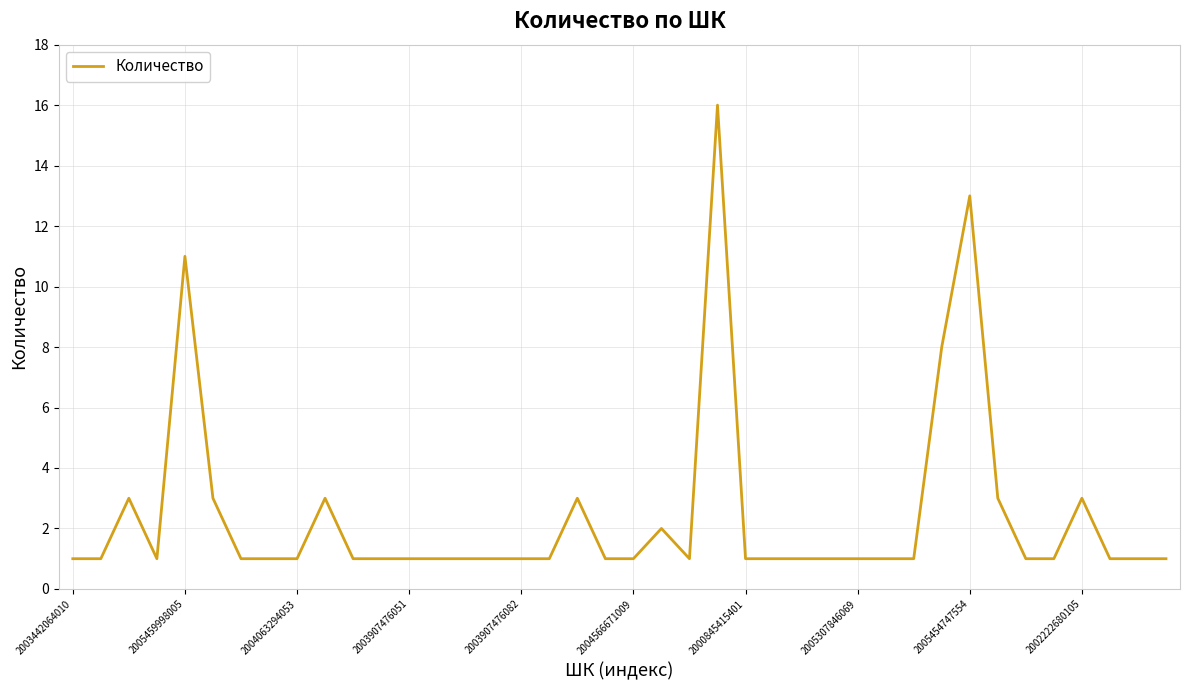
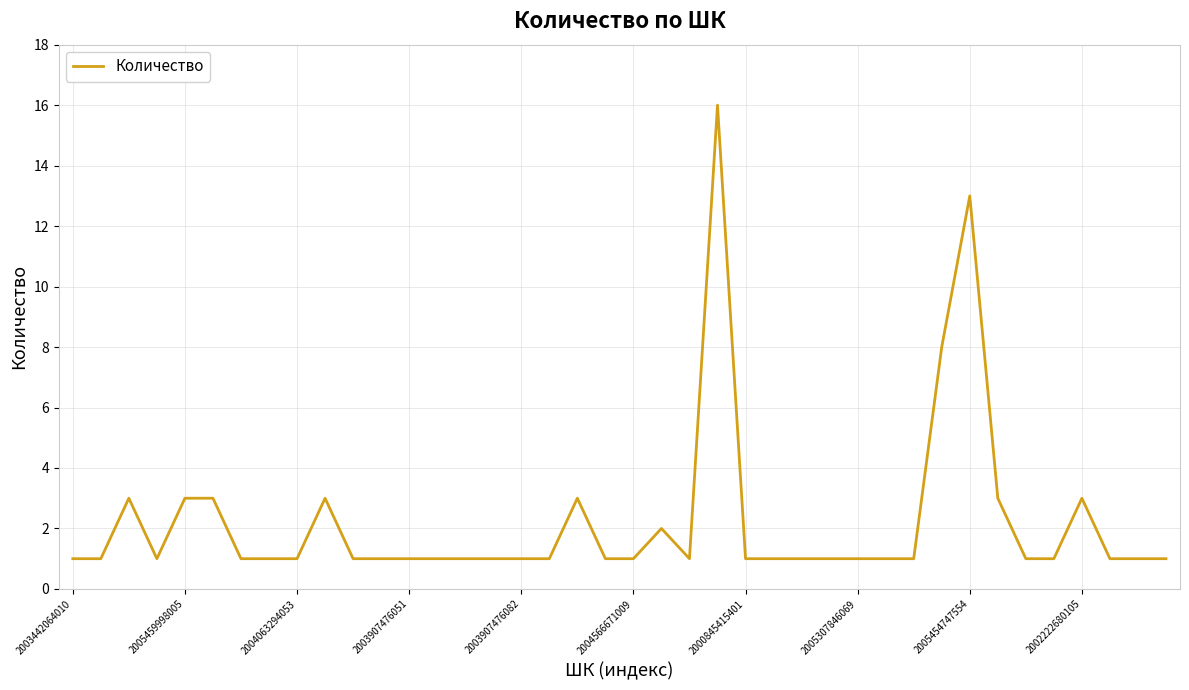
2005459998005: 11 -> 3
